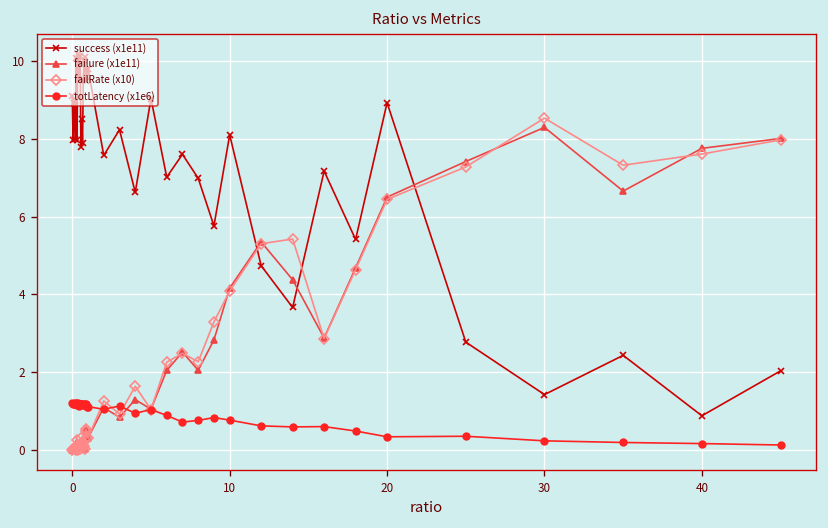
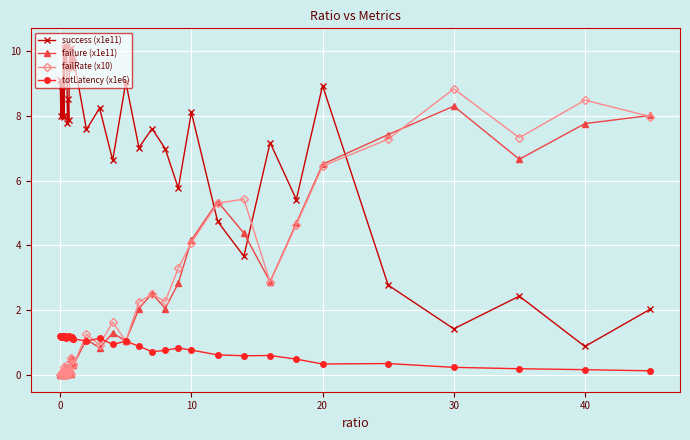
failRate (x10), 30: 8.5 -> 8.8
failRate (x10), 40: 7.6 -> 8.5
